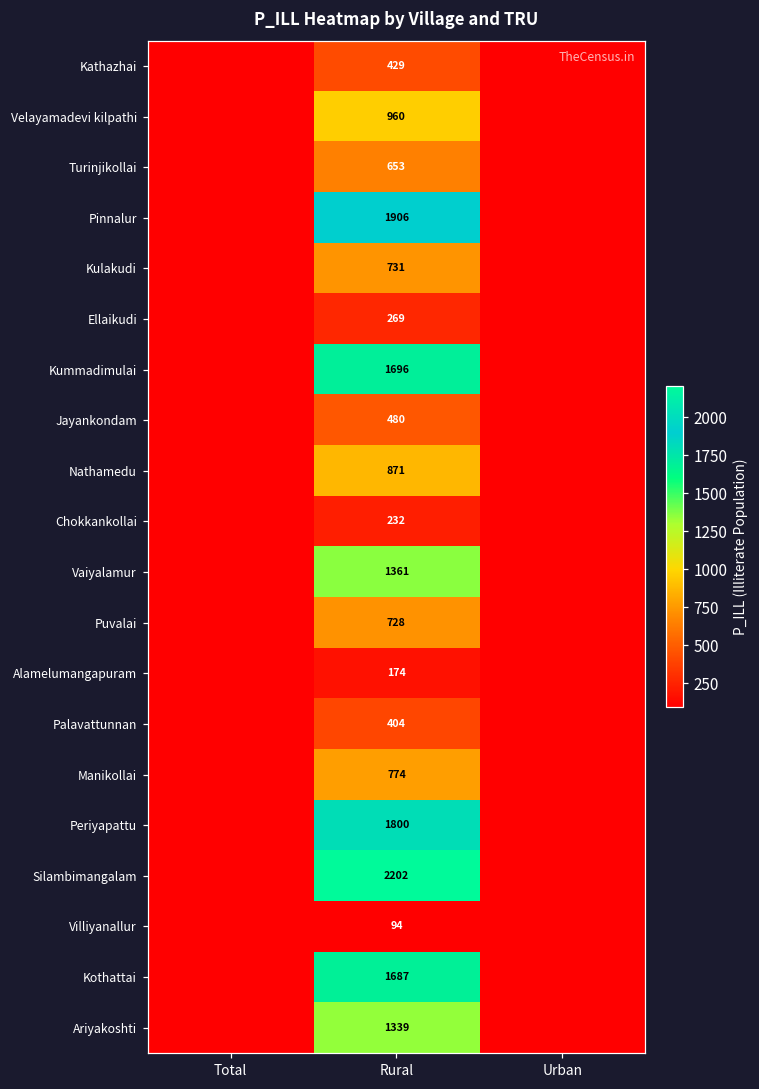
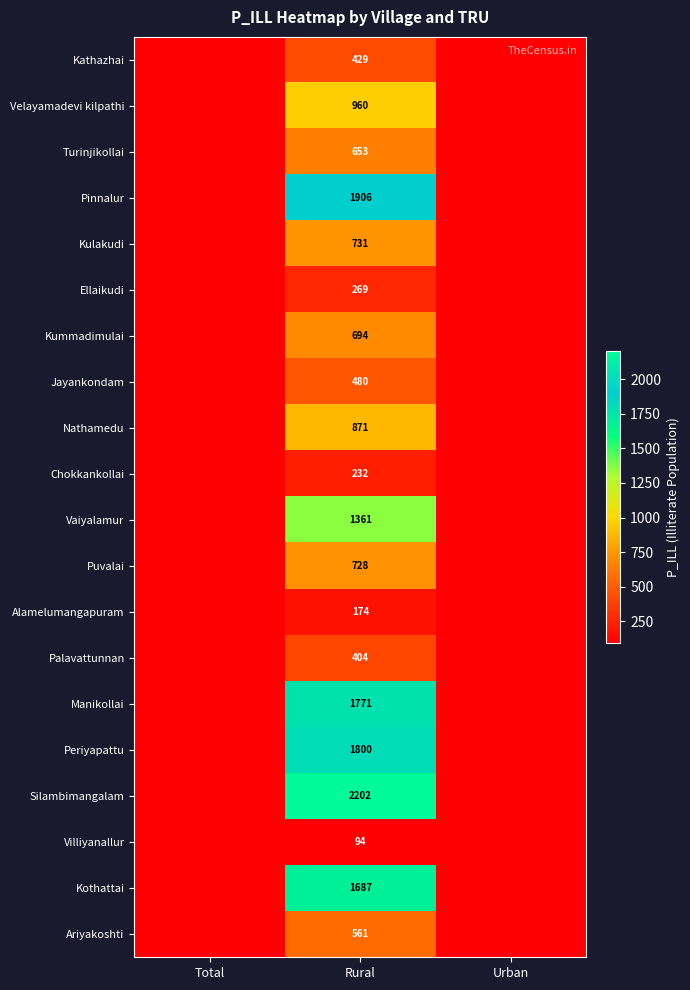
Kummadimulai, Rural: 1696 -> 694
Manikollai, Rural: 774 -> 1771
Ariyakoshti, Rural: 1339 -> 561
